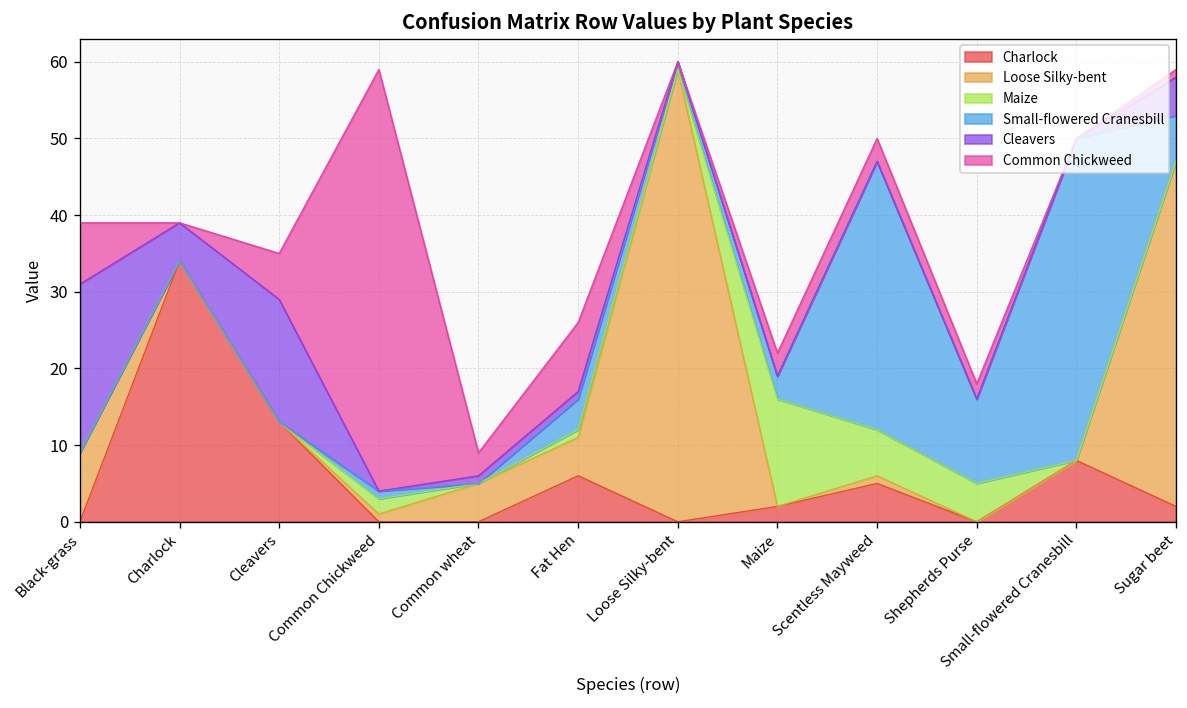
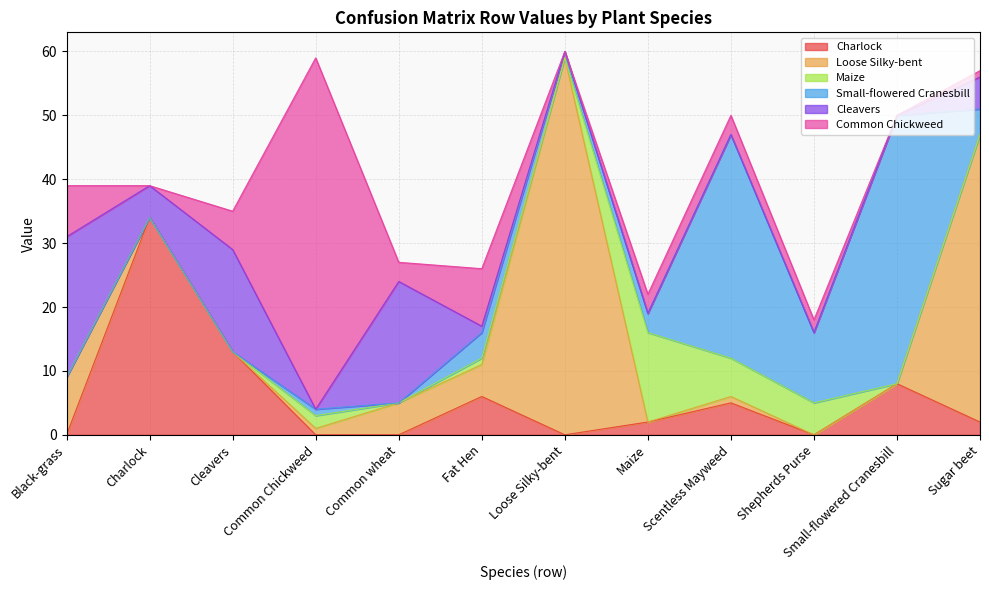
Cleavers, Common wheat: 1 -> 19
Small-flowered Cranesbill, Sugar beet: 6 -> 4
